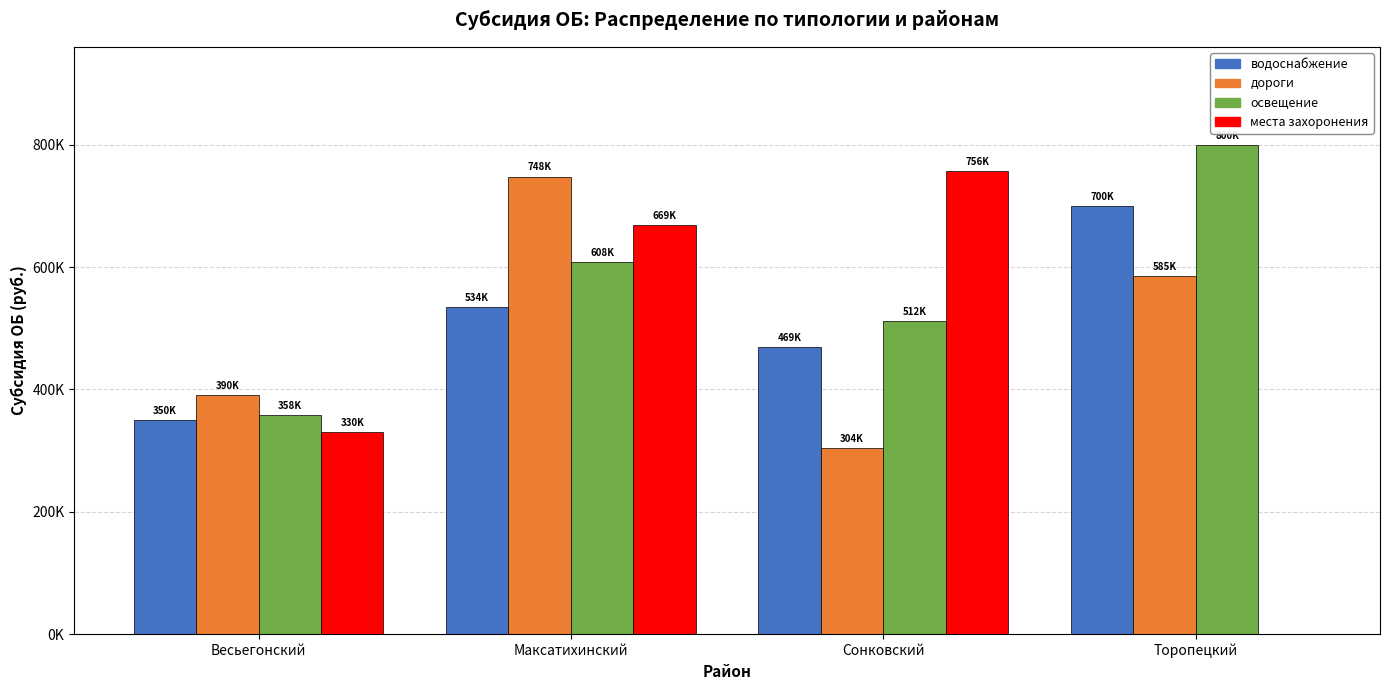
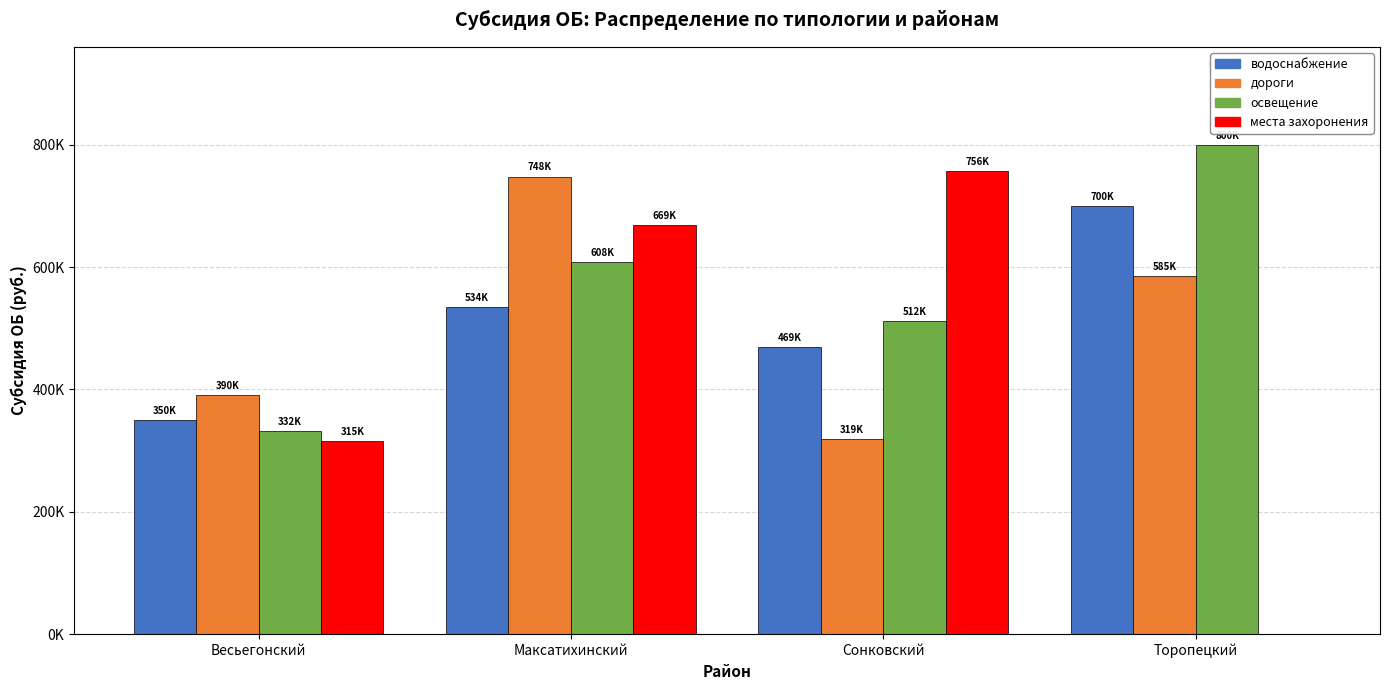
освещение, Весьегонский: 358K -> 332K
места захоронения, Весьегонский: 330K -> 315K
дороги, Сонковский: 304K -> 319K
